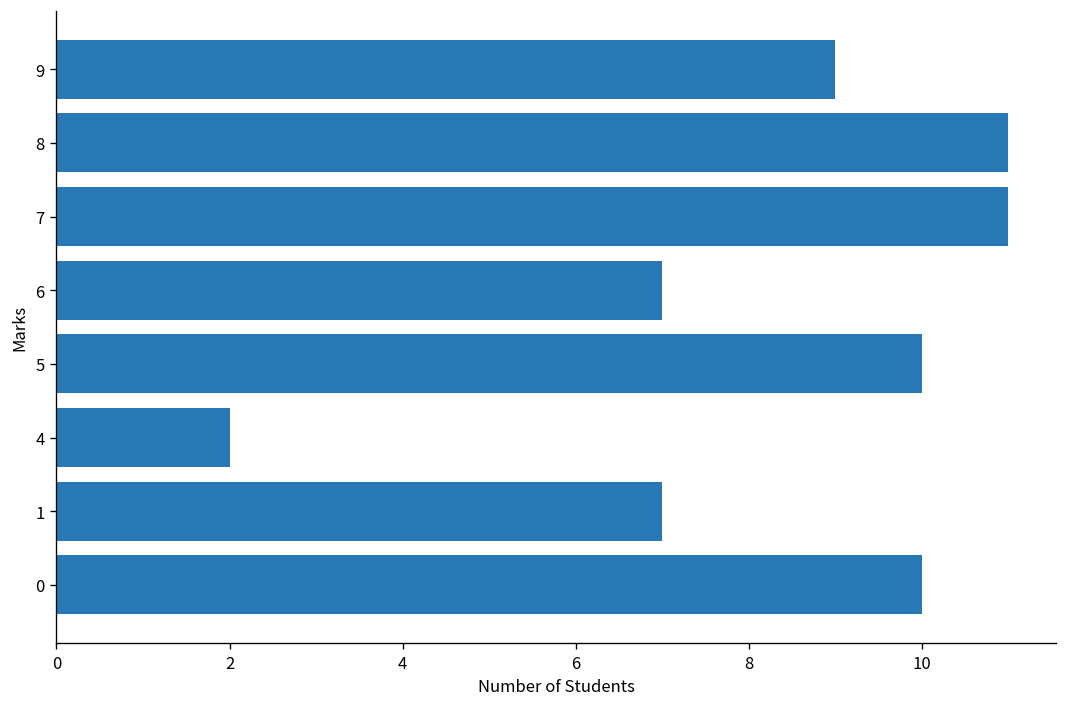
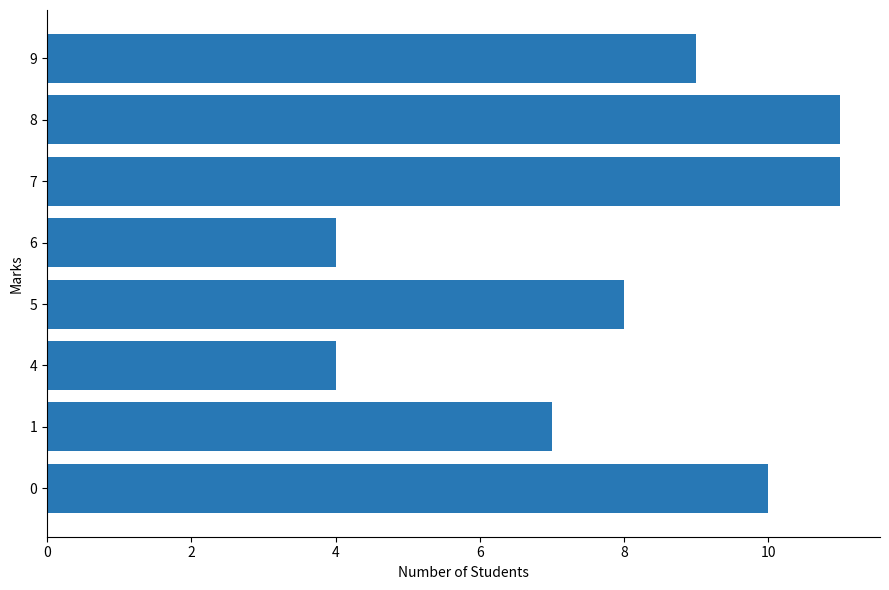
6: 7 -> 4
5: 10 -> 8
4: 2 -> 4
